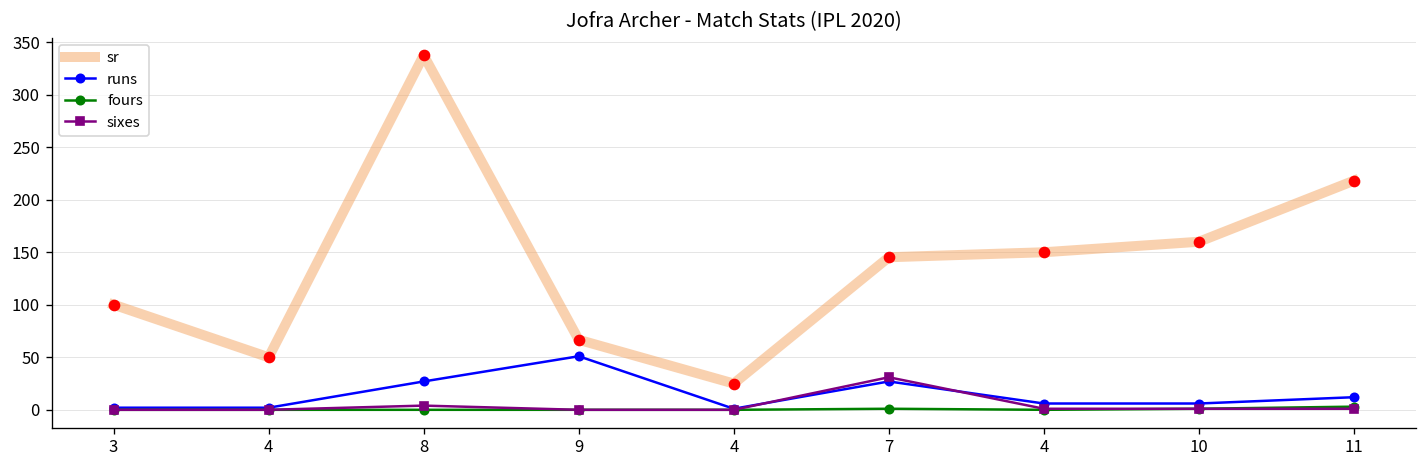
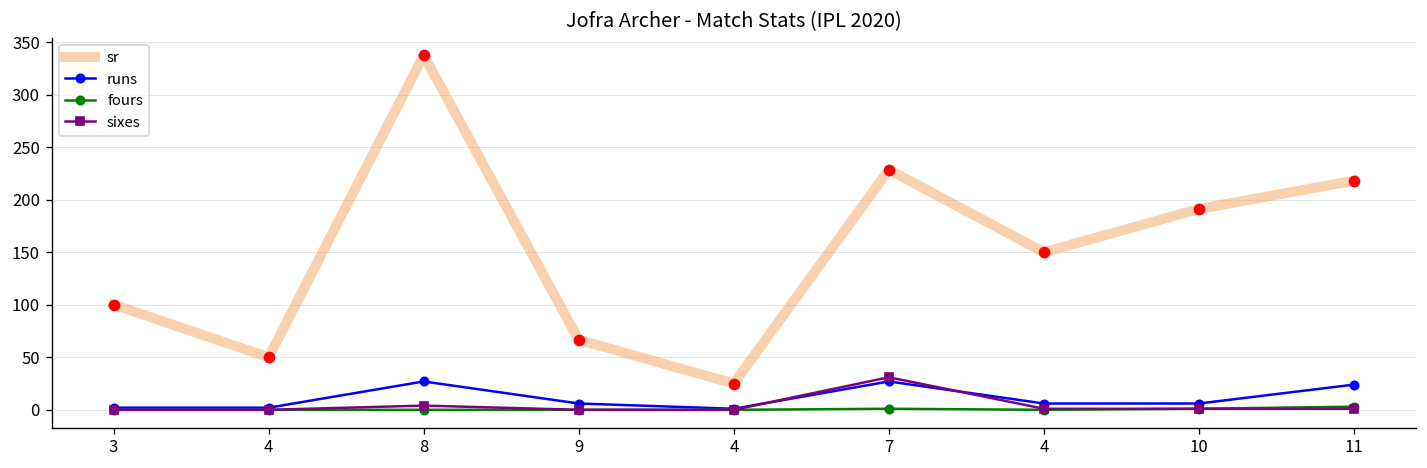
runs, 9: 50 -> 10
sr, 7: 150 -> 230
sr, 10: 160 -> 190
runs, 11: 10 -> 20
